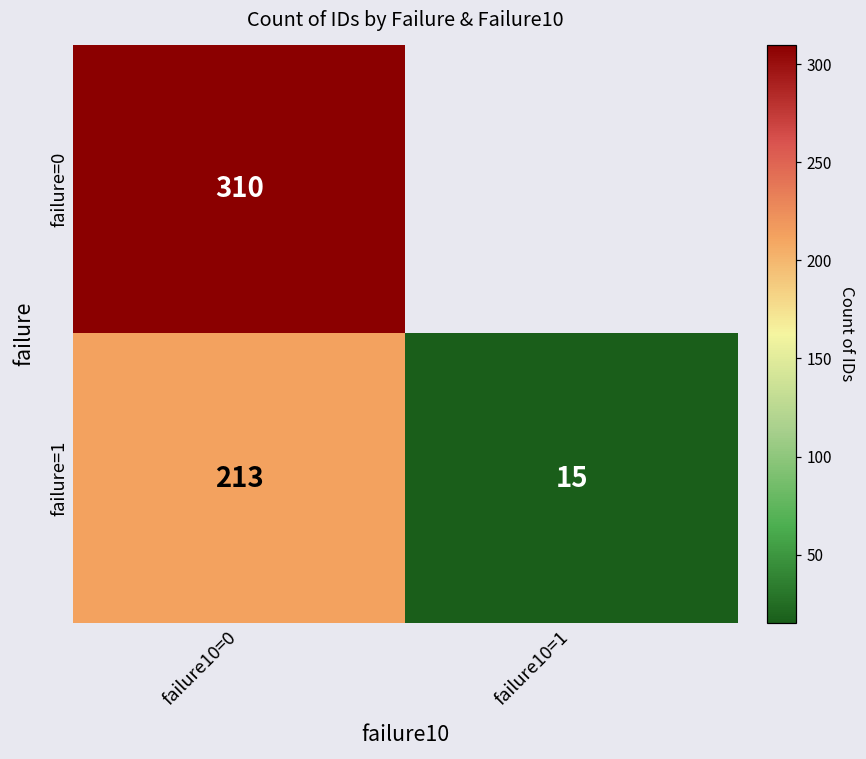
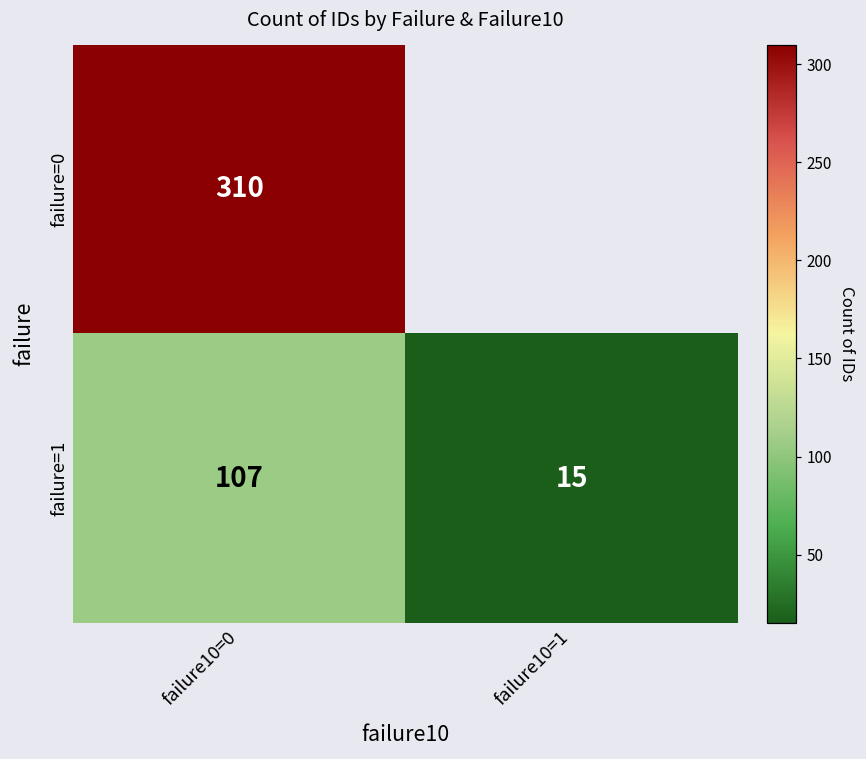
failure=1, failure10=0: 213 -> 107
